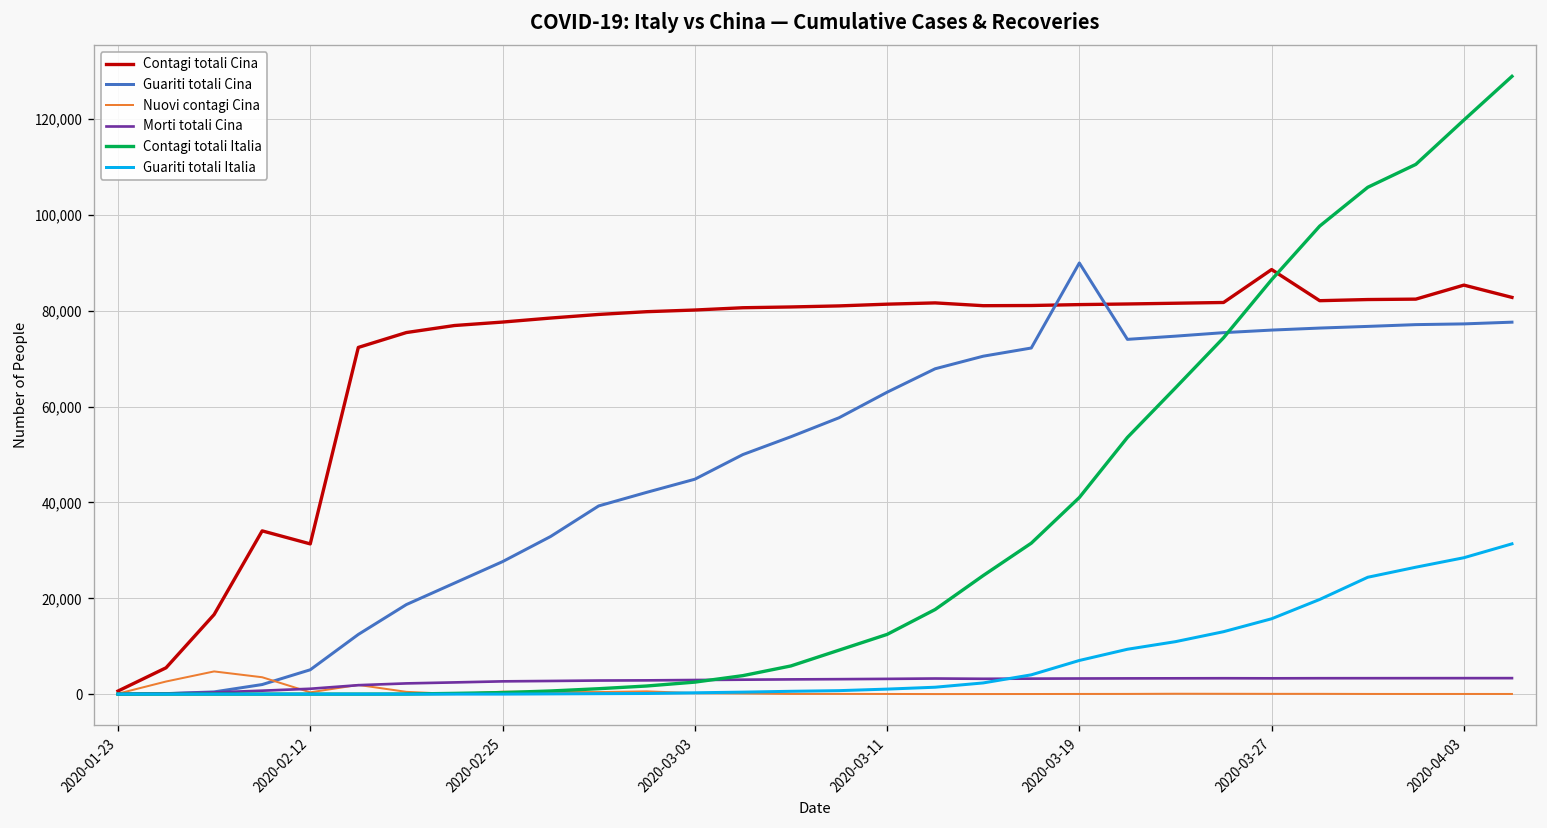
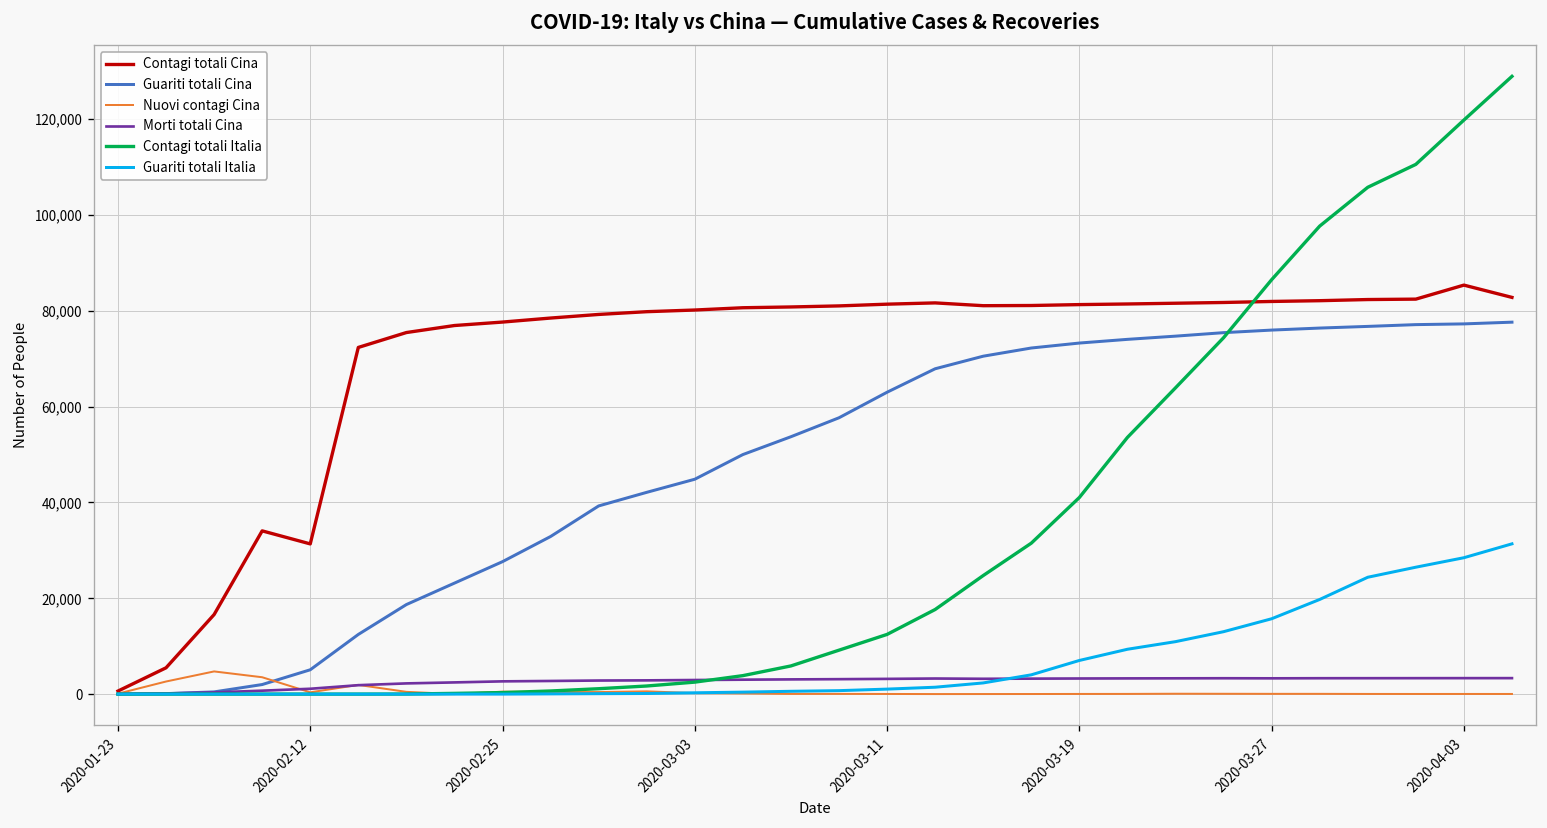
Guariti totali Cina, 2020-03-19: 90,000 -> 73,000
Contagi totali Cina, 2020-03-27: 89,000 -> 82,000
